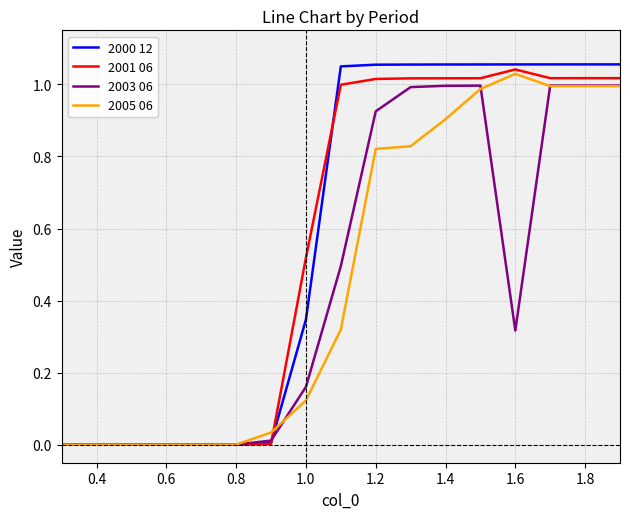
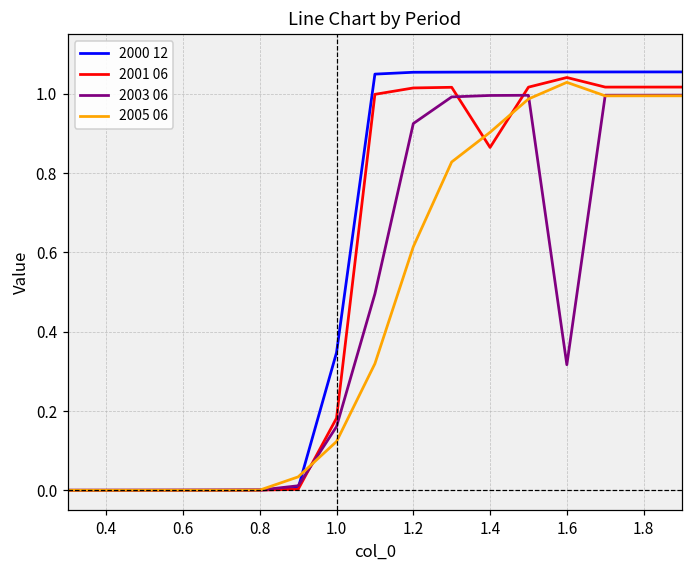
2001 06, 1.0: 0.52 -> 0.18
2005 06, 1.2: 0.82 -> 0.61
2001 06, 1.4: 1.02 -> 0.86
